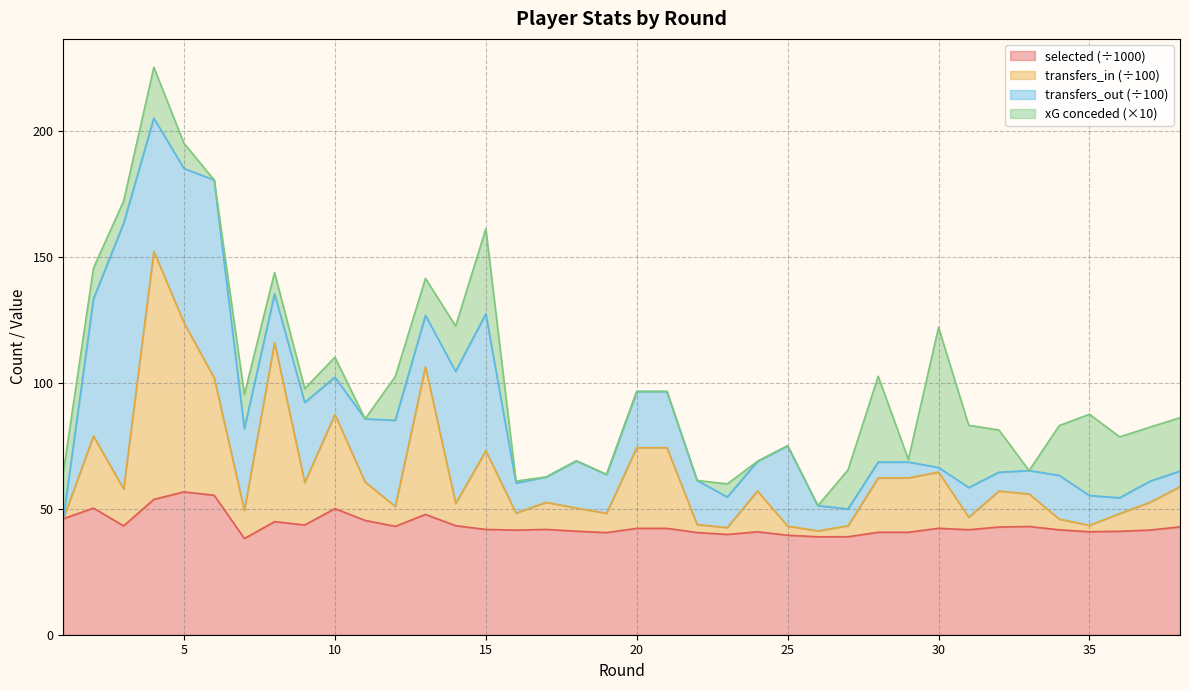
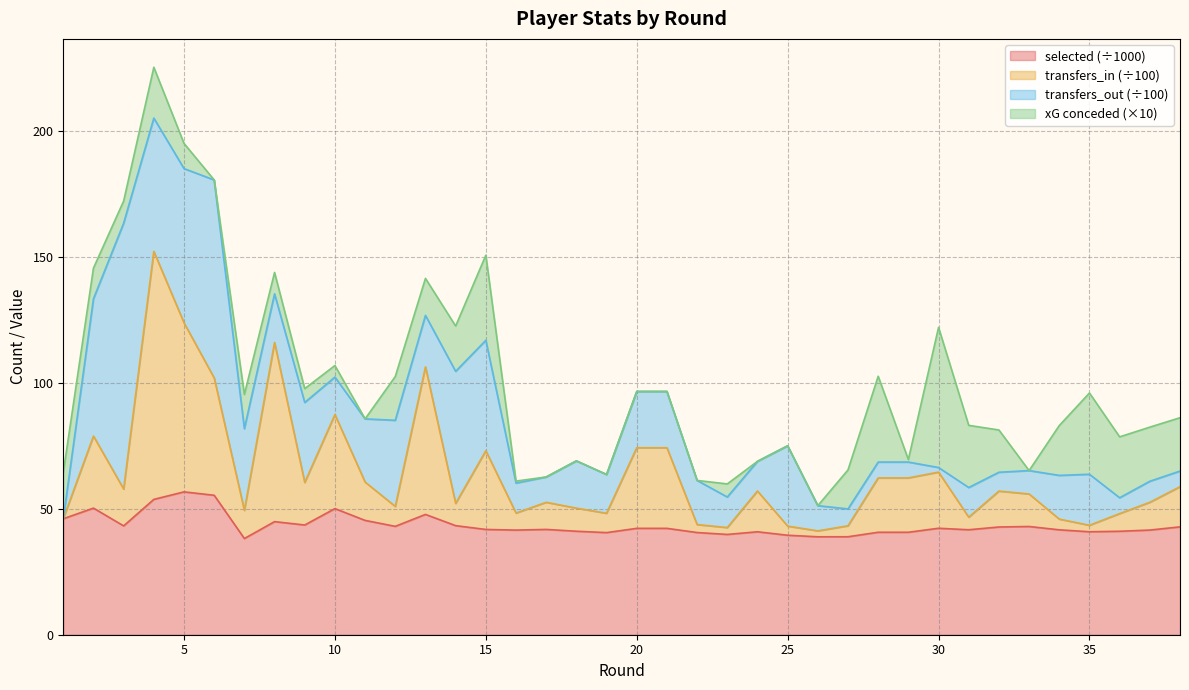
xG conceded (×10), 10: 8 -> 5
transfers_out (÷100), 15: 54 -> 44
transfers_out (÷100), 35: 12 -> 20
